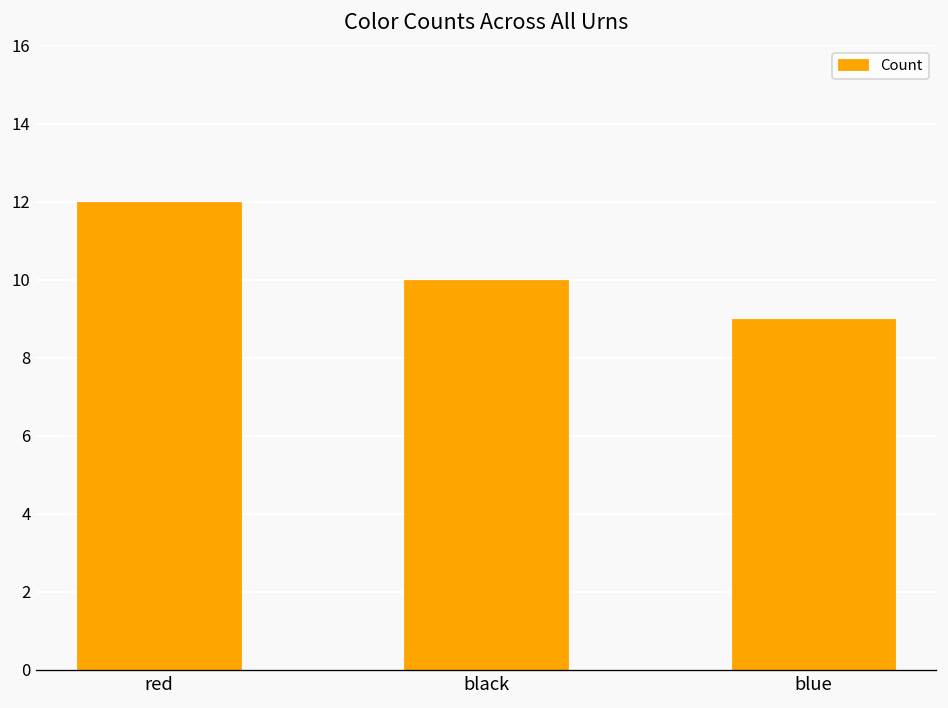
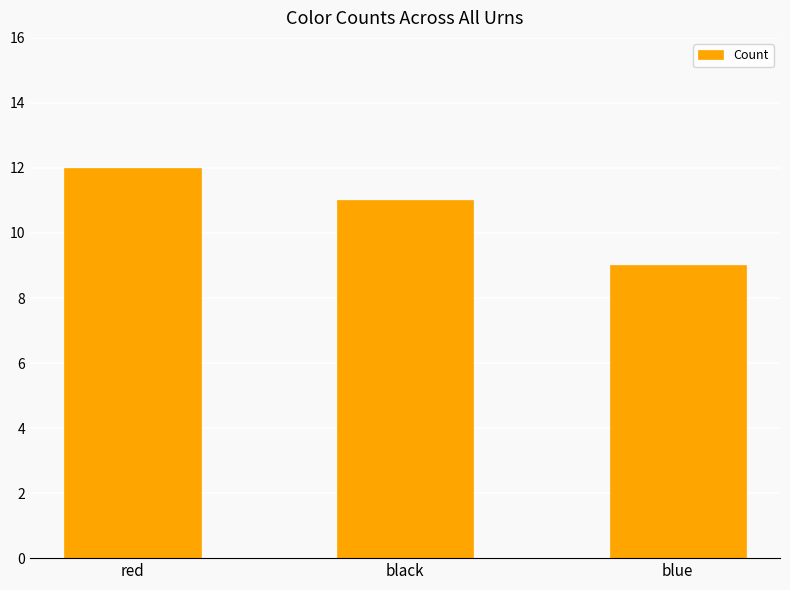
black: 10 -> 11
